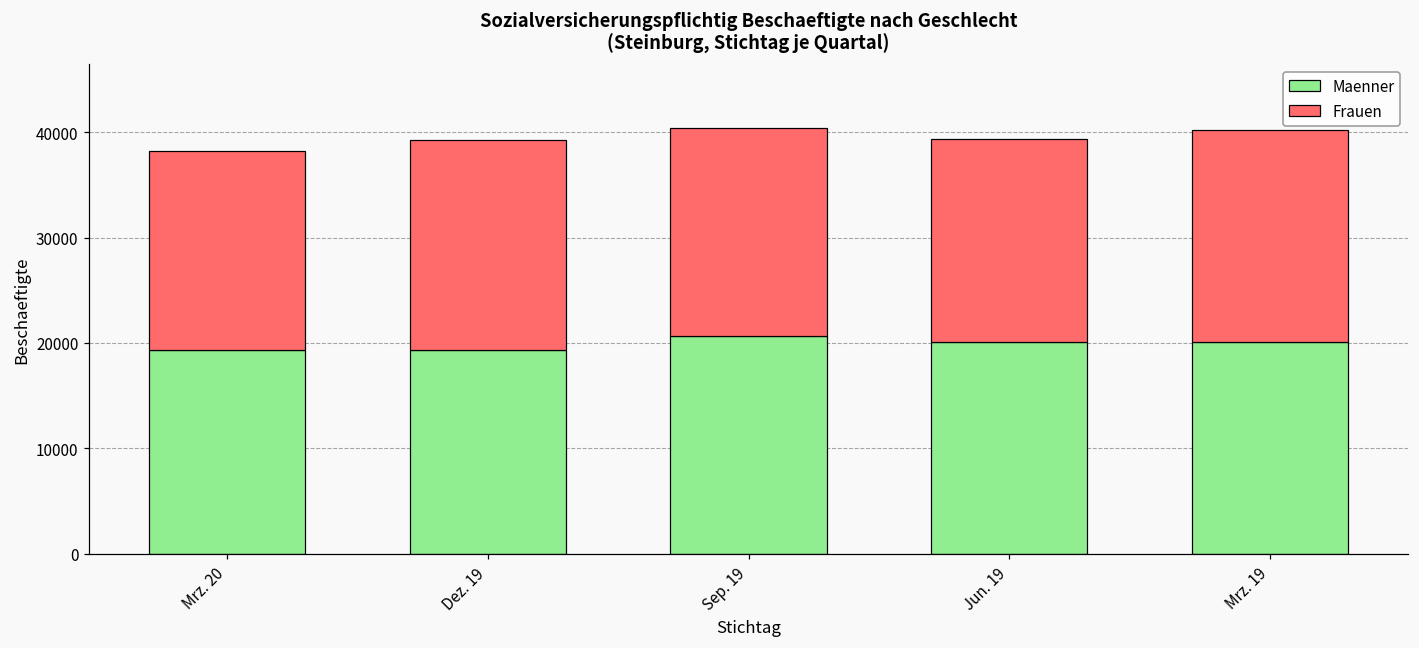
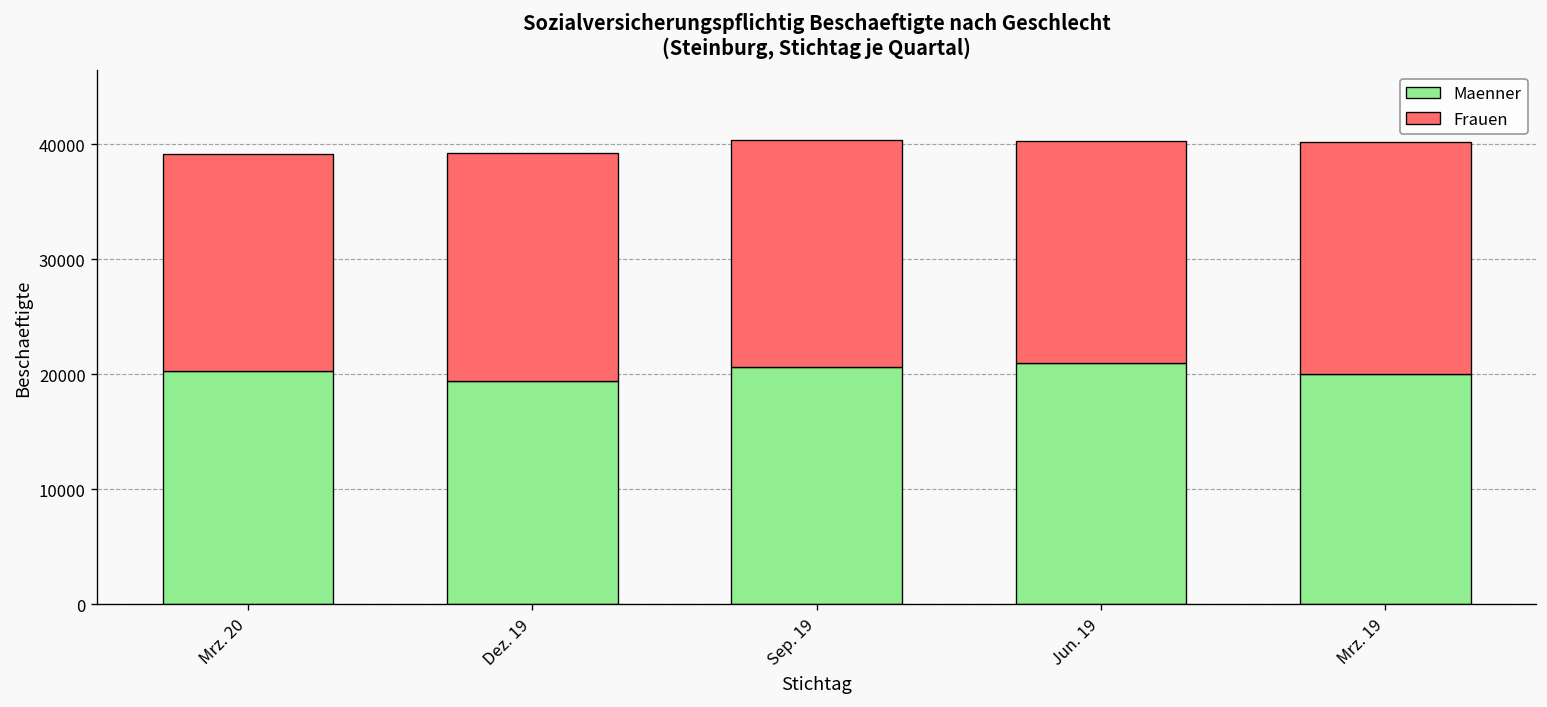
Maenner, Mrz. 20: 19000 -> 20000
Maenner, Jun. 19: 20000 -> 21000
